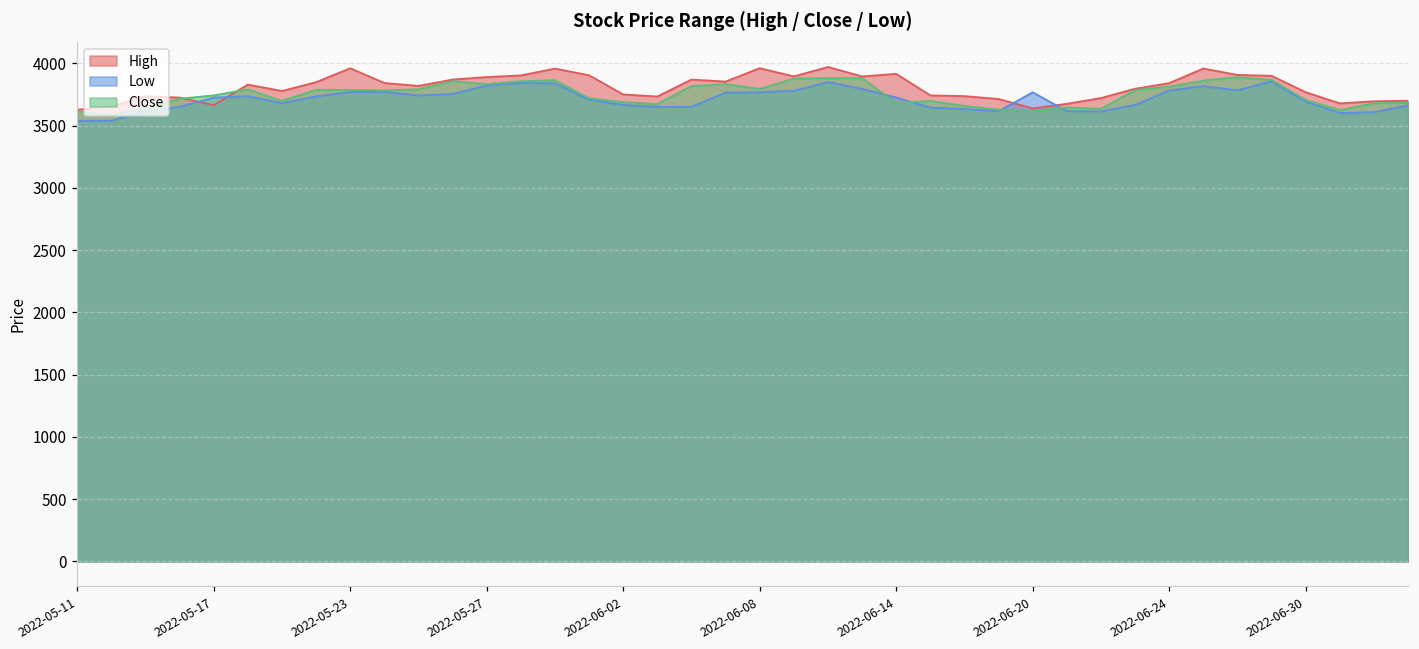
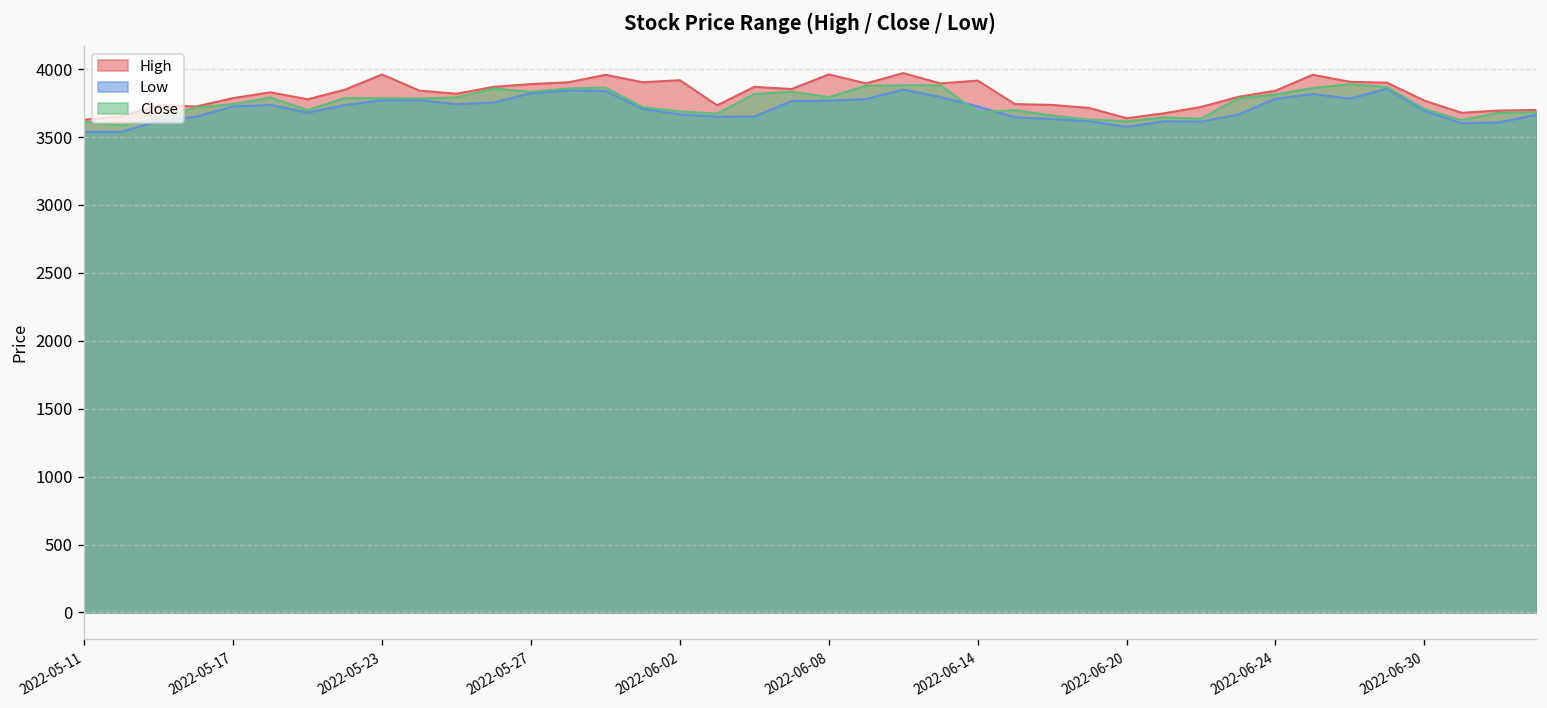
High, 2022-05-17: 3660 -> 3790
High, 2022-06-02: 3750 -> 3920
Low, 2022-06-20: 3770 -> 3570
